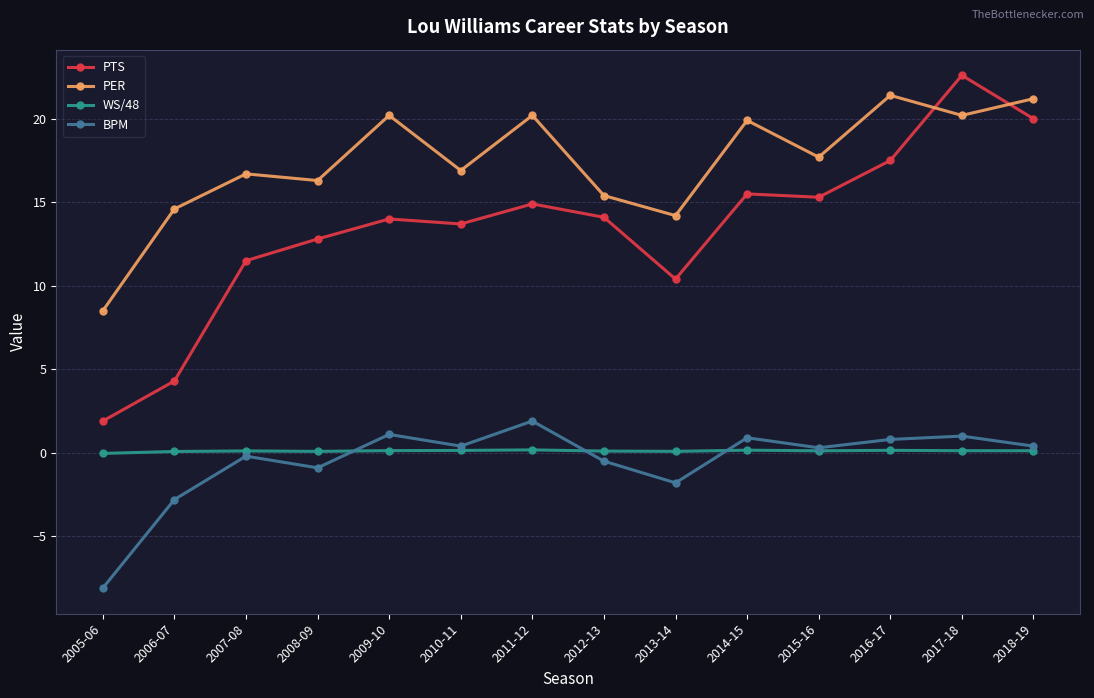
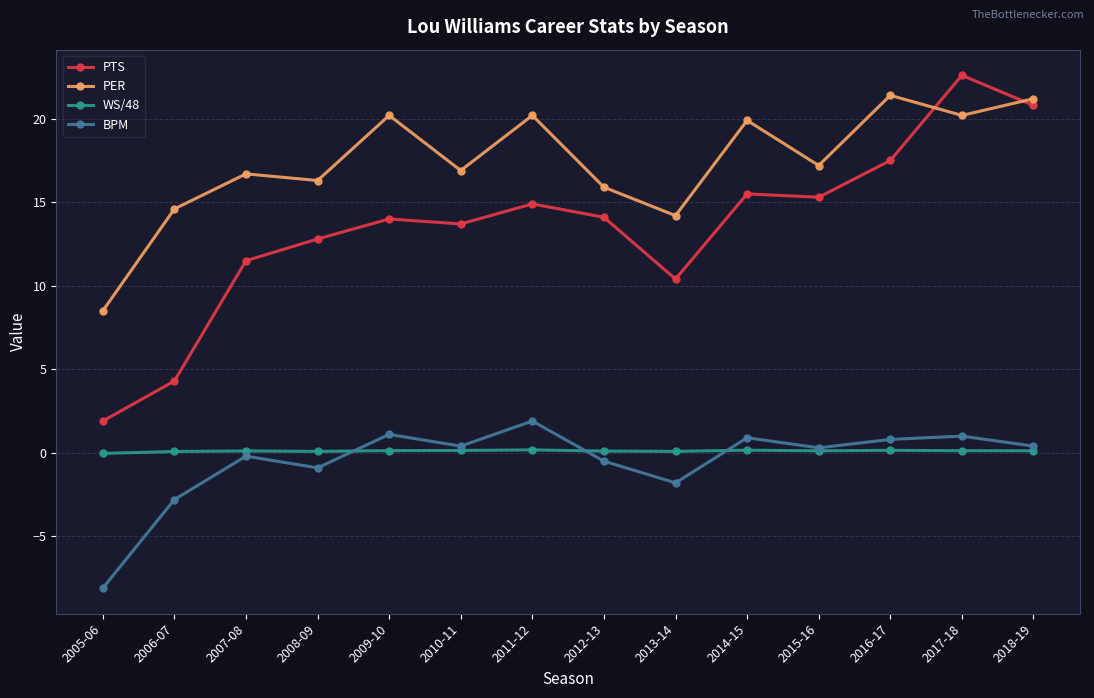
PER, 2012-13: 15.4 -> 15.9
PER, 2015-16: 17.7 -> 17.2
PTS, 2018-19: 20.0 -> 20.8
